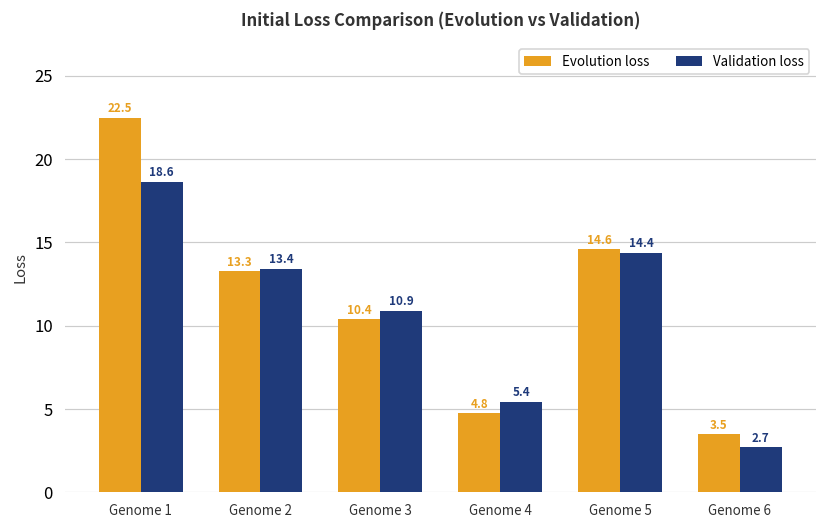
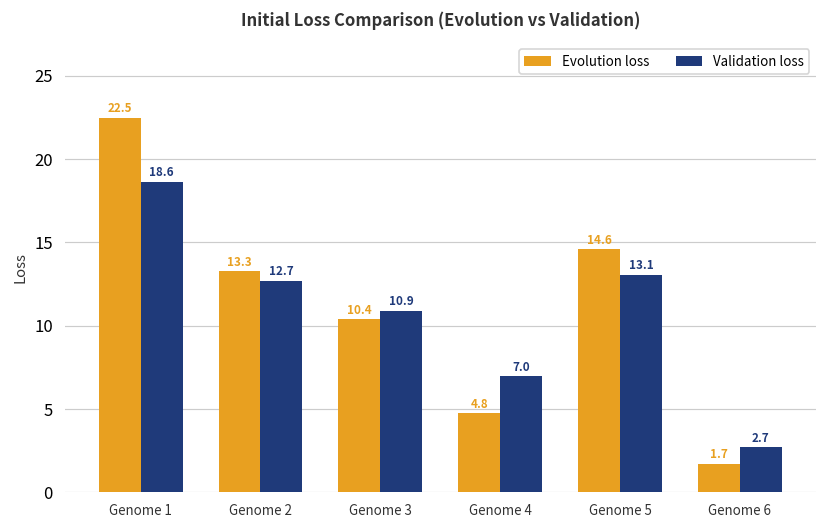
Validation loss, Genome 2: 13.4 -> 12.7
Validation loss, Genome 4: 5.4 -> 7.0
Validation loss, Genome 5: 14.4 -> 13.1
Evolution loss, Genome 6: 3.5 -> 1.7
